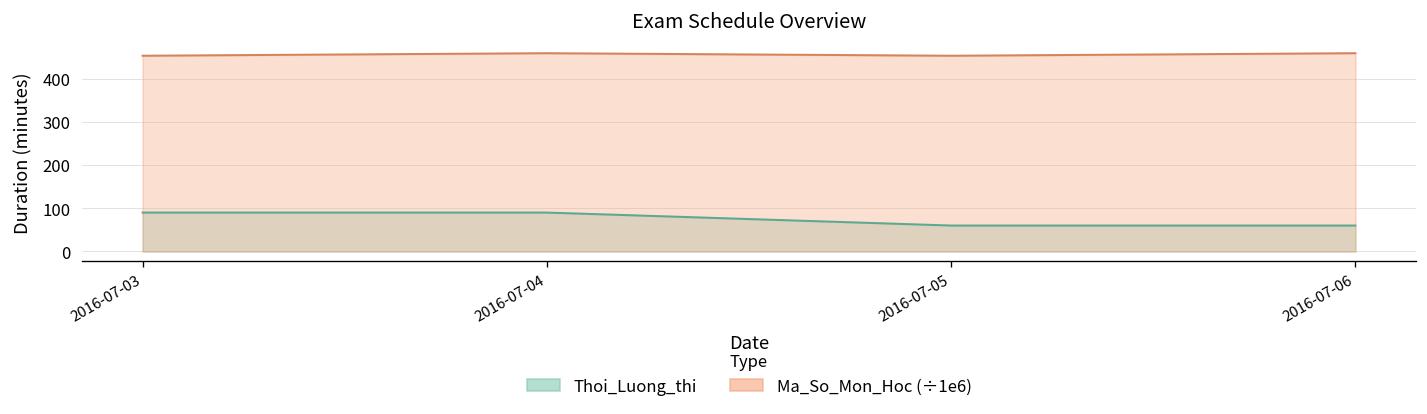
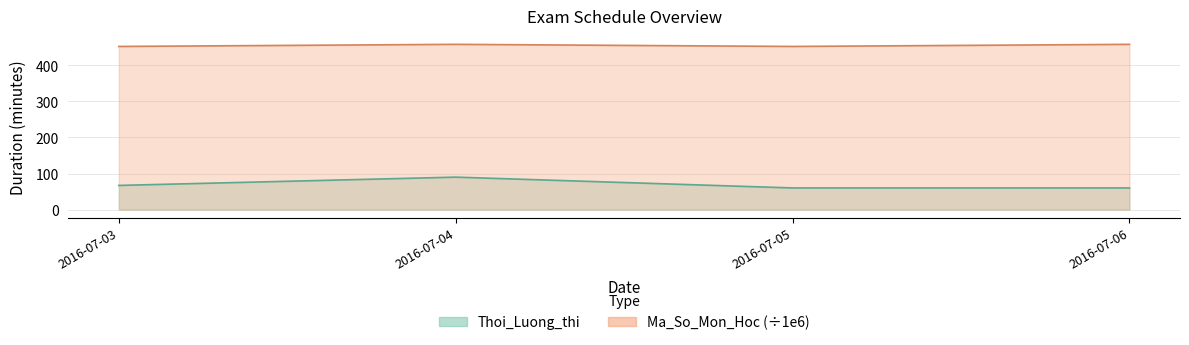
Thoi_Luong_thi, 2016-07-03: 90 -> 70
